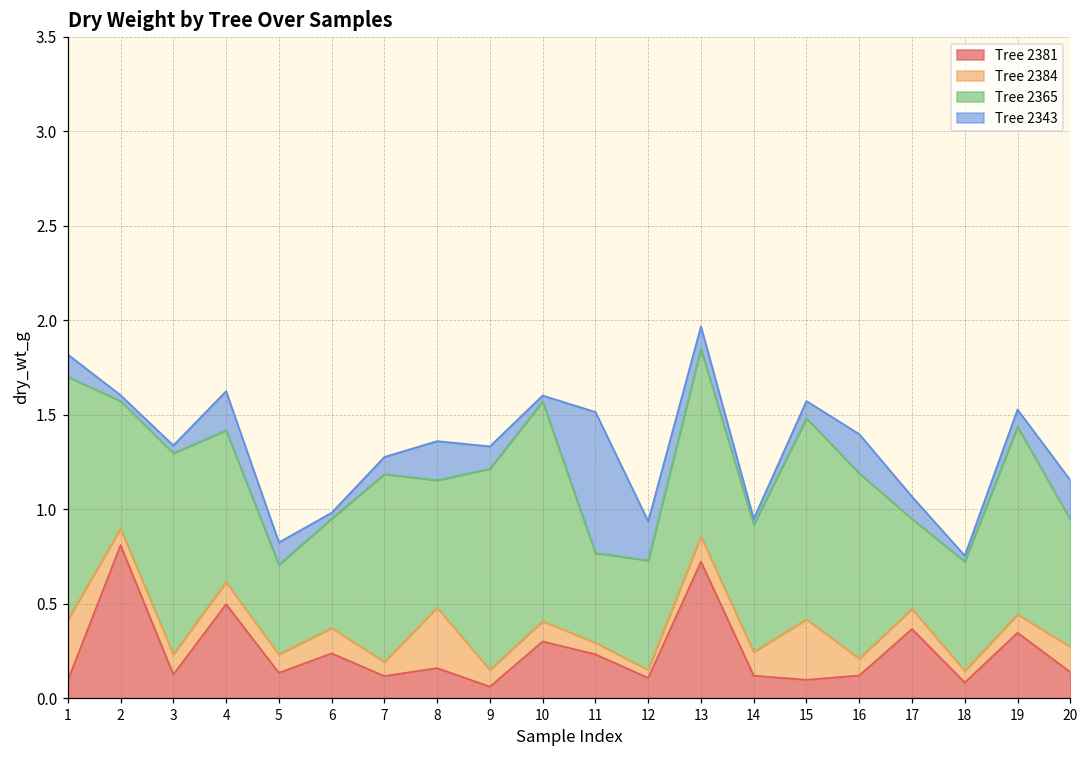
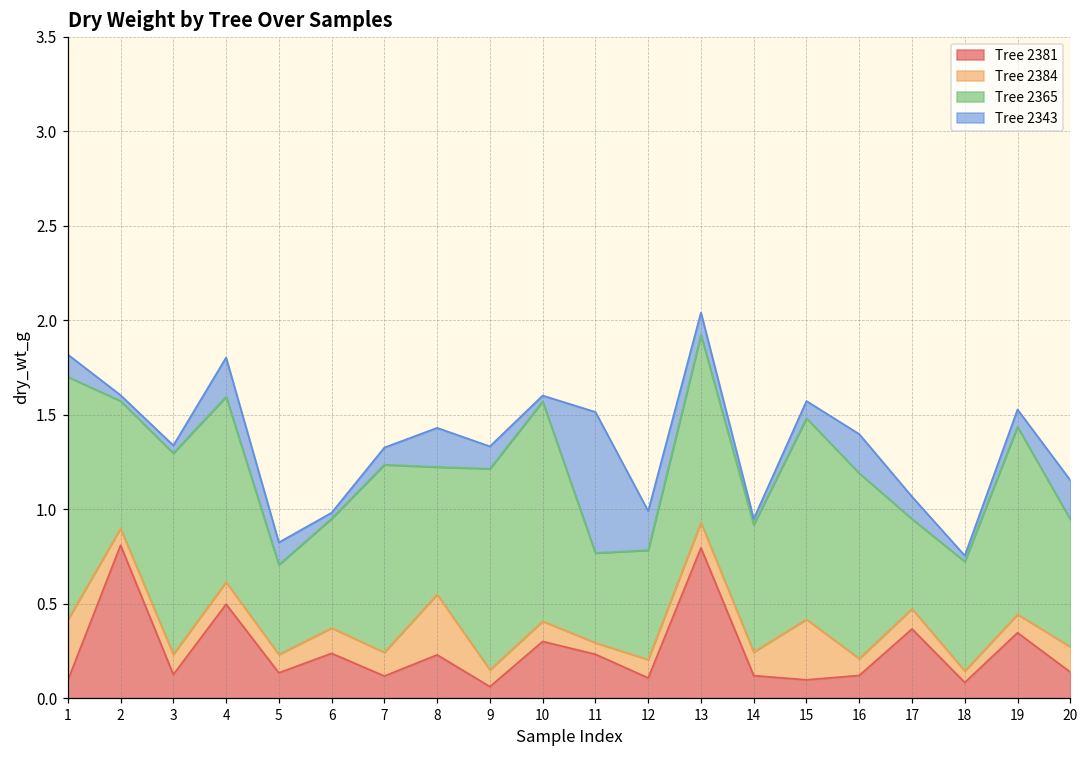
Tree 2365, 4: 0.80 -> 0.98
Tree 2384, 7: 0.08 -> 0.12
Tree 2381, 8: 0.16 -> 0.23
Tree 2384, 12: 0.04 -> 0.10
Tree 2381, 13: 0.72 -> 0.80
